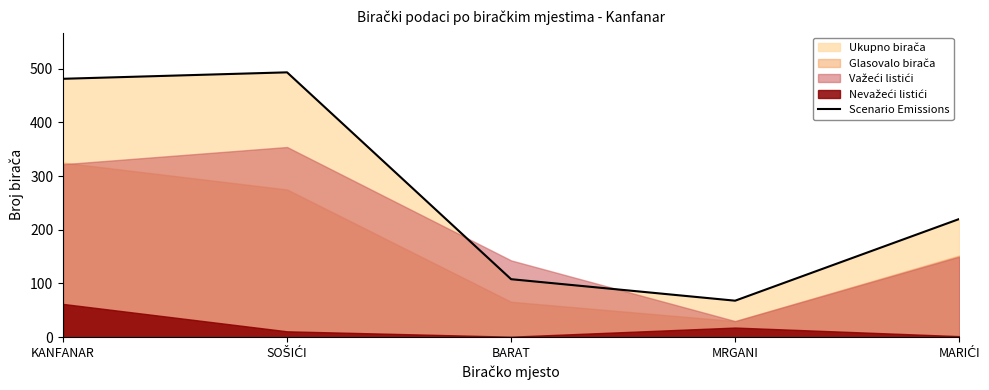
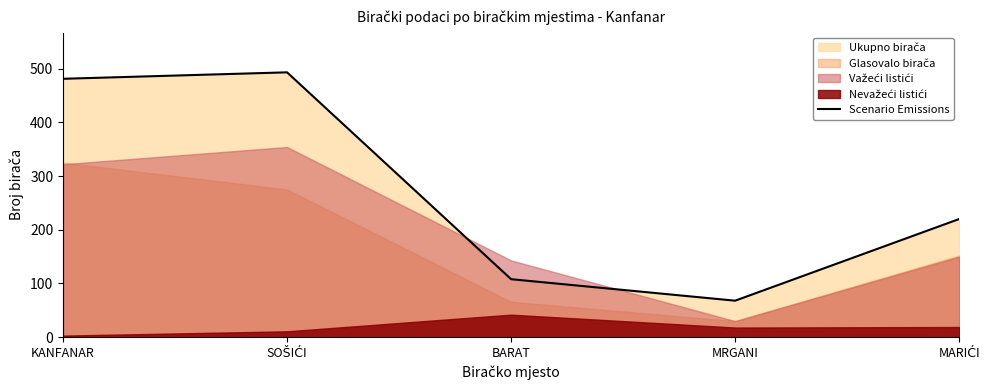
Nevažeći listići, KANFANAR: 60 -> 0
Nevažeći listići, BARAT: 0 -> 40
Nevažeći listići, MARIĆI: 0 -> 20
